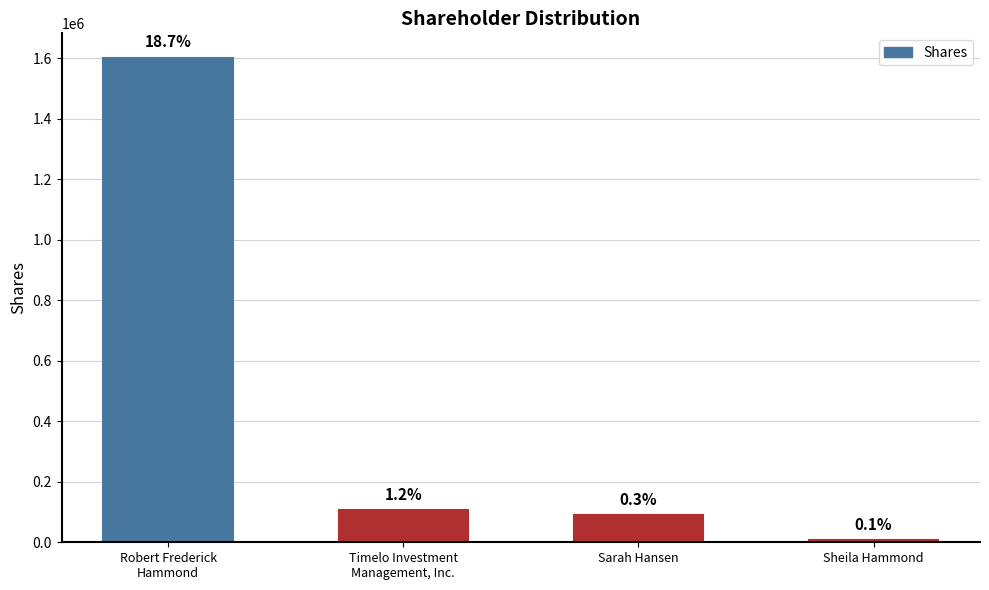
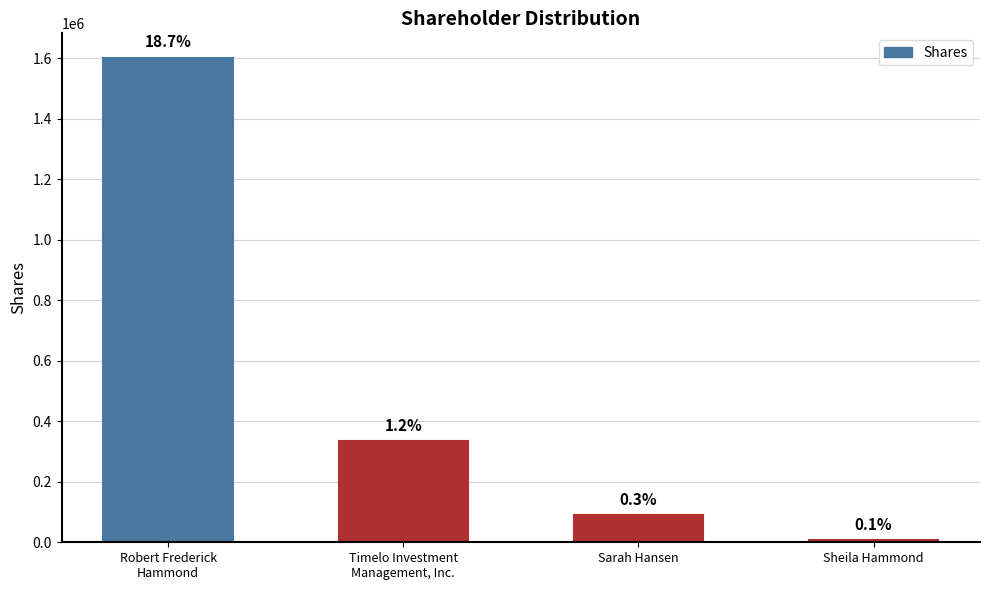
Timelo Investment Management, Inc.: 110000 -> 340000
